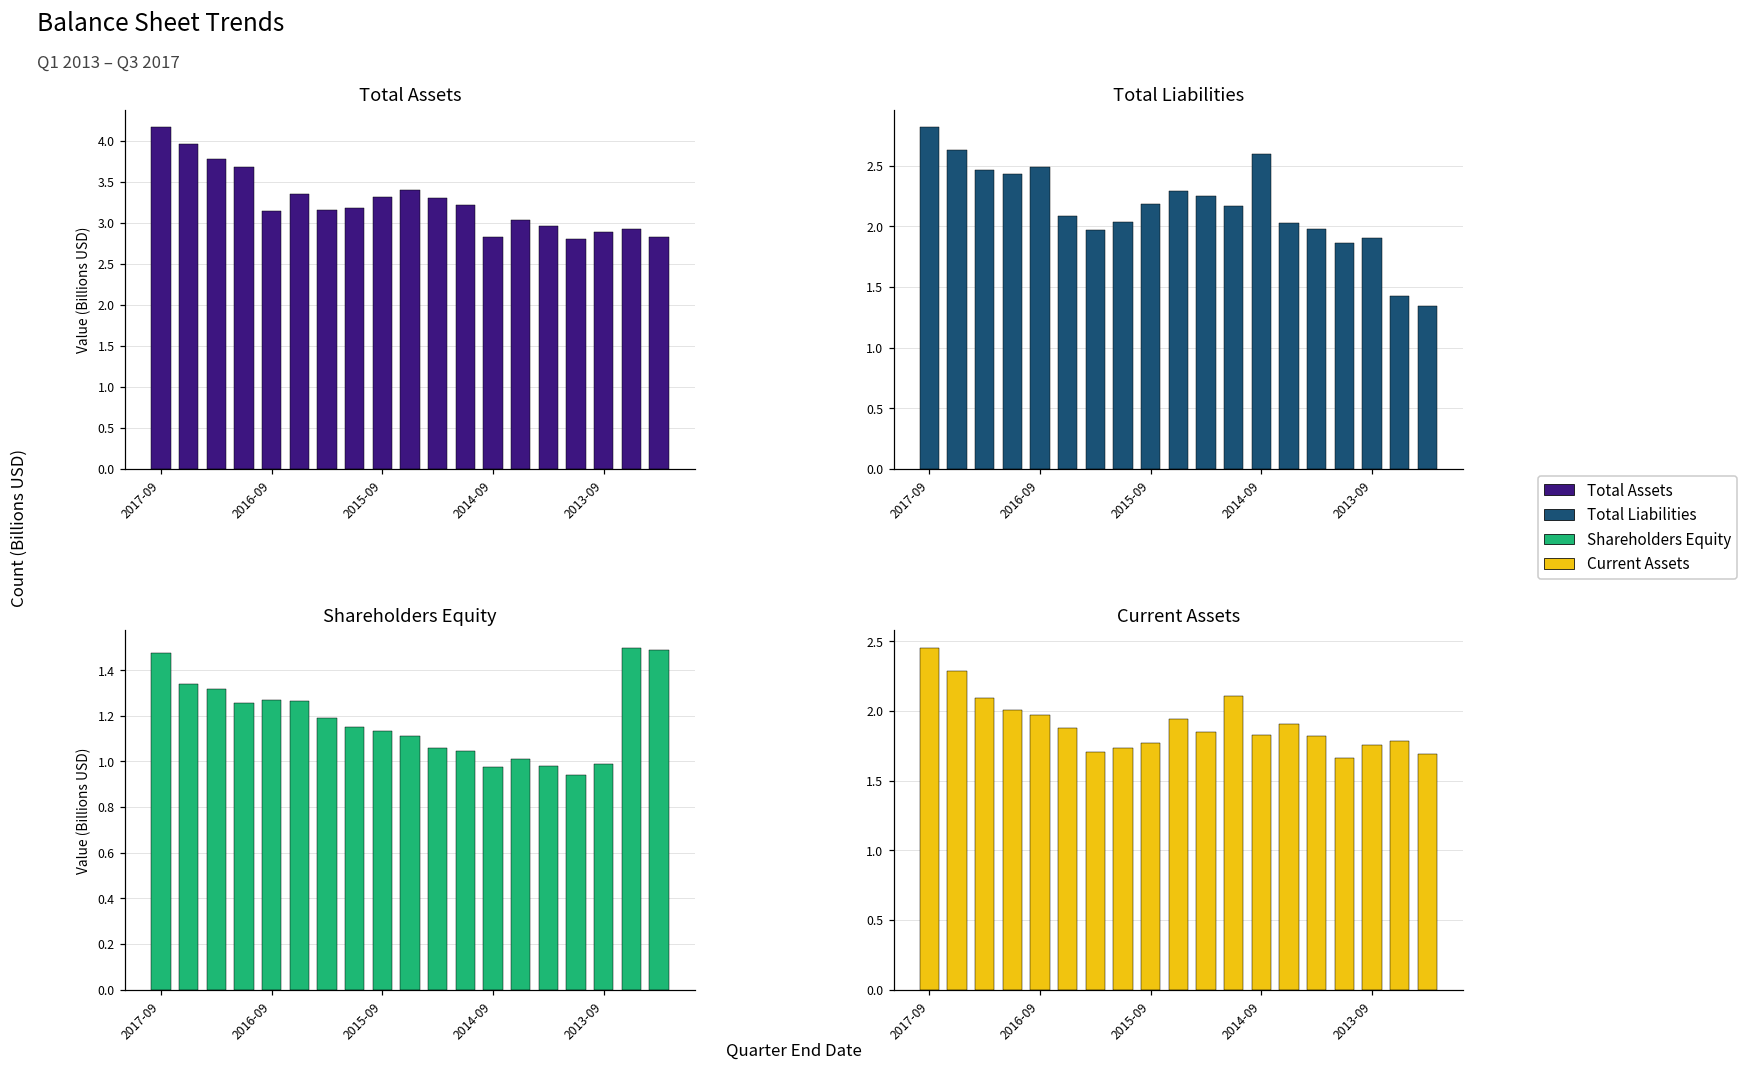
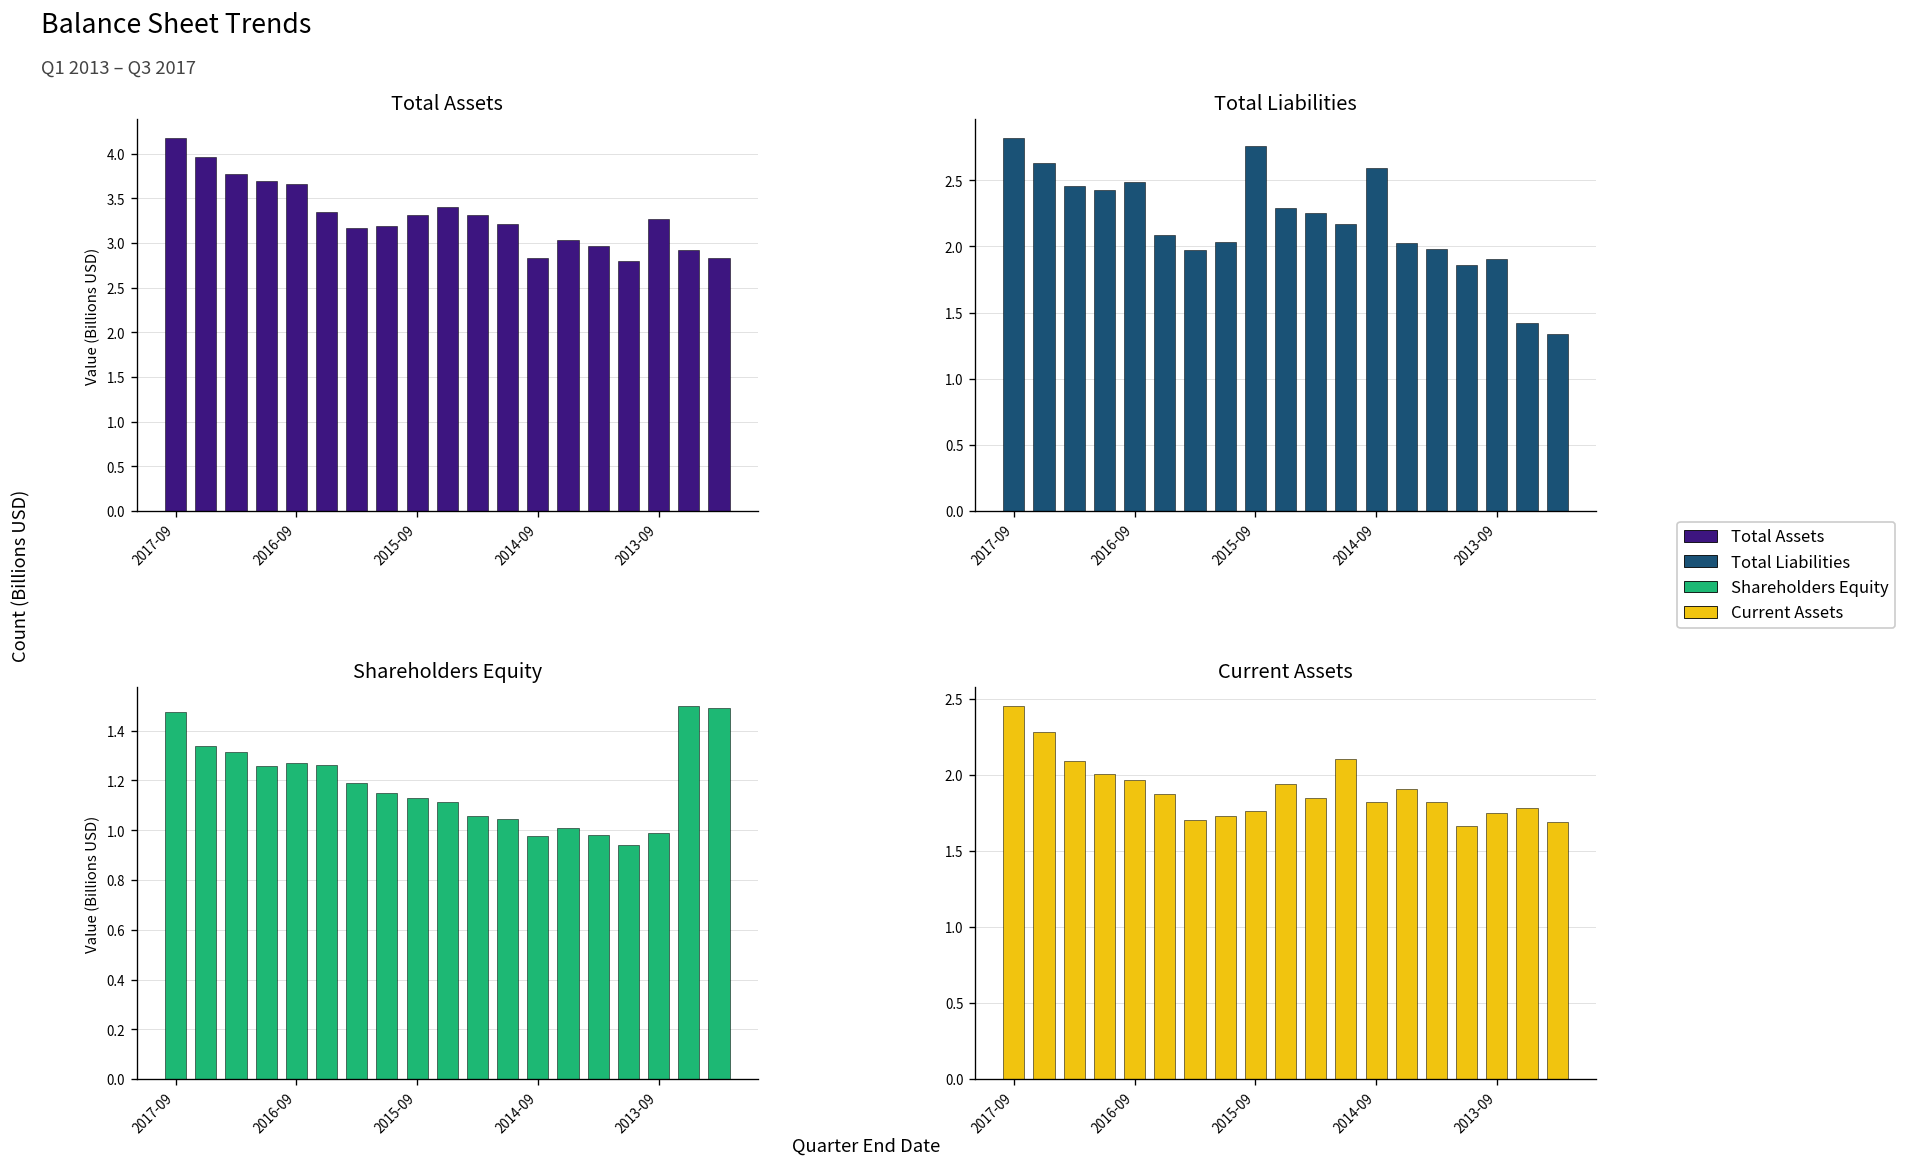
Total Assets, 2016-09: 3.1 -> 3.7
Total Assets, 2013-09: 2.9 -> 3.3
Total Liabilities, 2015-09: 2.18 -> 2.76
